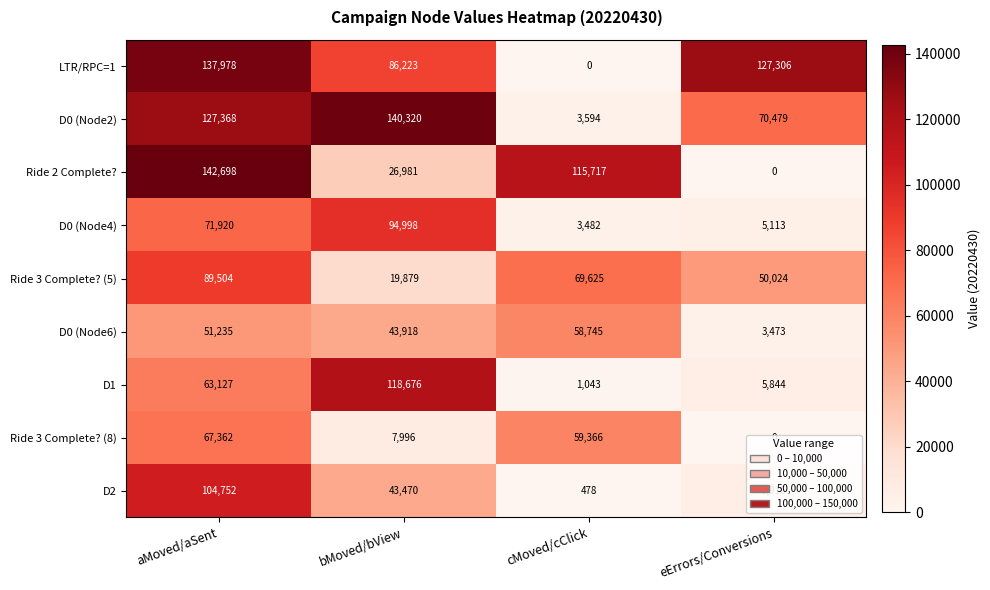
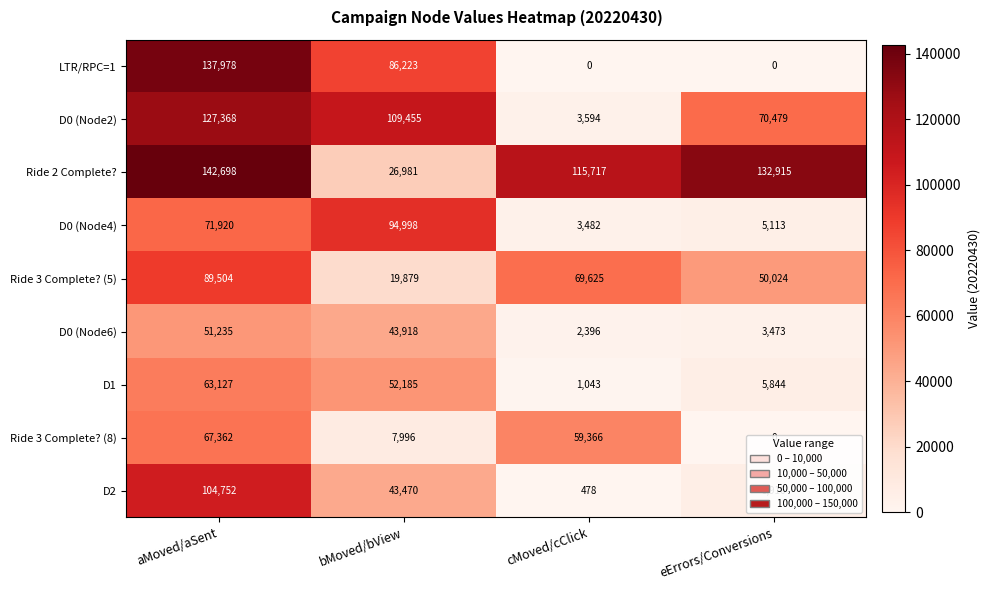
LTR/RPC=1, eErrors/Conversions: 127,306 -> 0
D0 (Node2), bMoved/bView: 140,320 -> 109,455
Ride 2 Complete?, eErrors/Conversions: 0 -> 132,915
D0 (Node6), cMoved/cClick: 58,745 -> 2,396
D1, bMoved/bView: 118,676 -> 52,185
